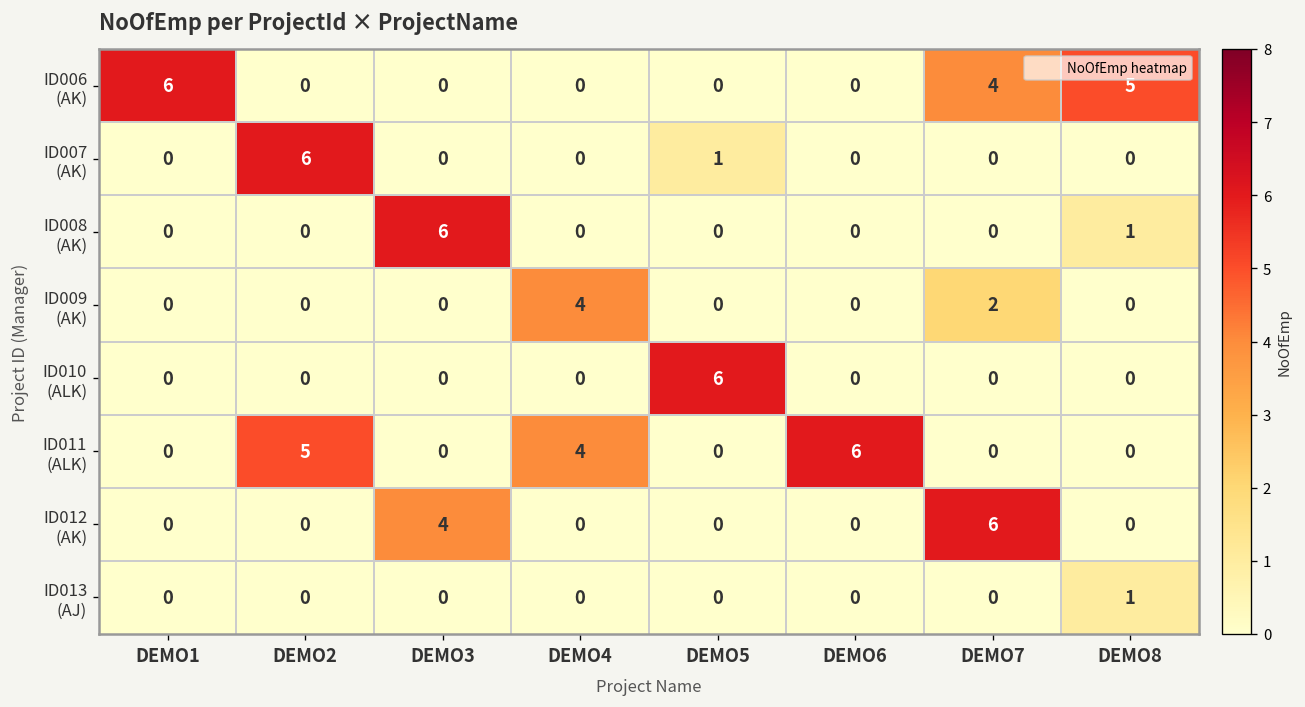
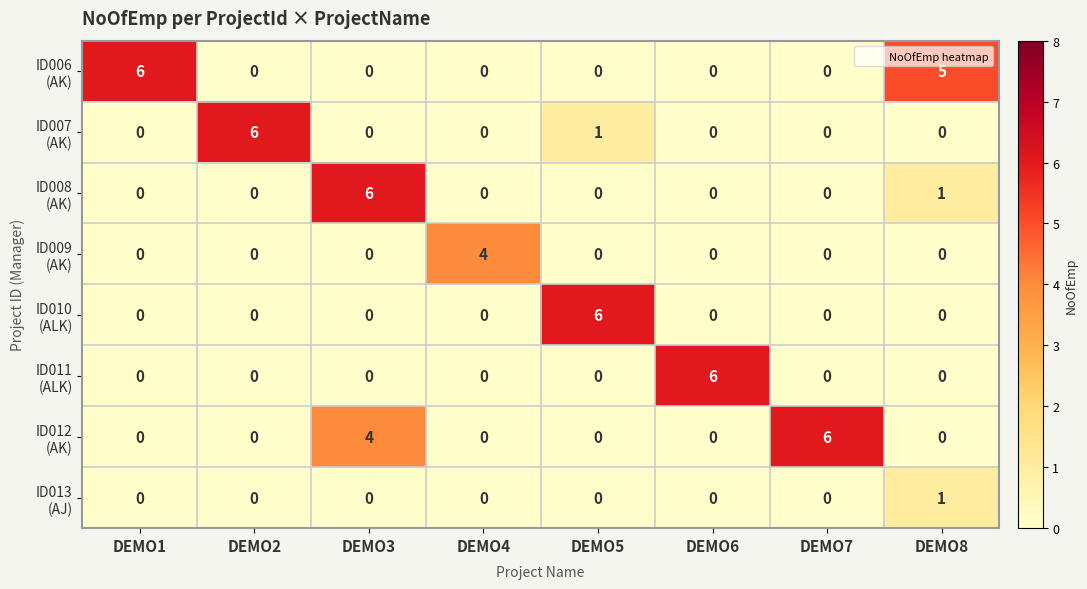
ID006 (AK), DEMO7: 4 -> 0
ID009 (AK), DEMO7: 2 -> 0
ID011 (ALK), DEMO2: 5 -> 0
ID011 (ALK), DEMO4: 4 -> 0
